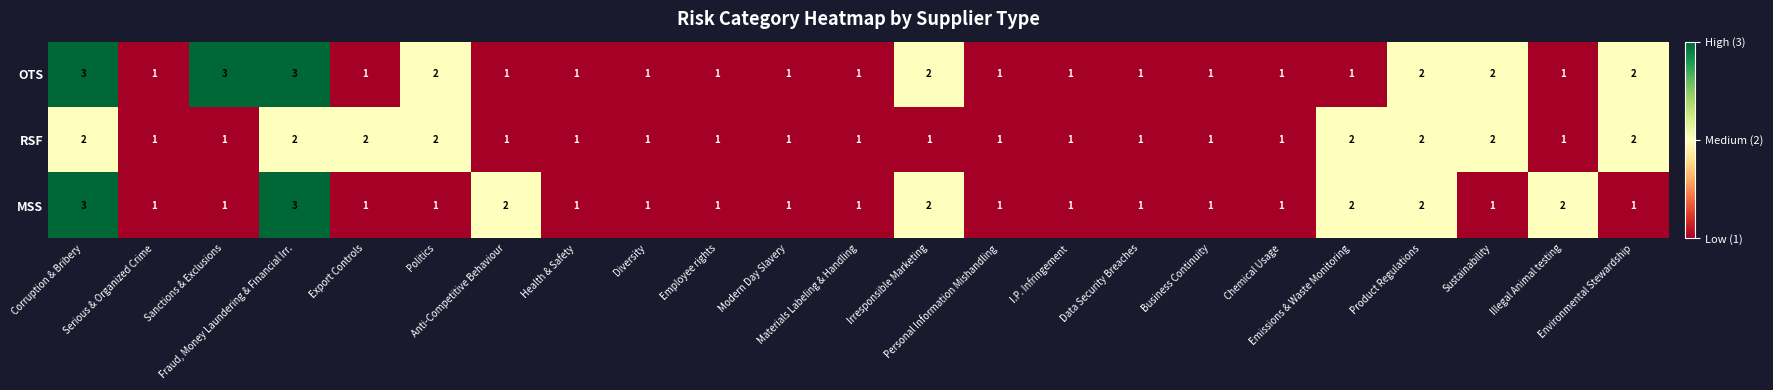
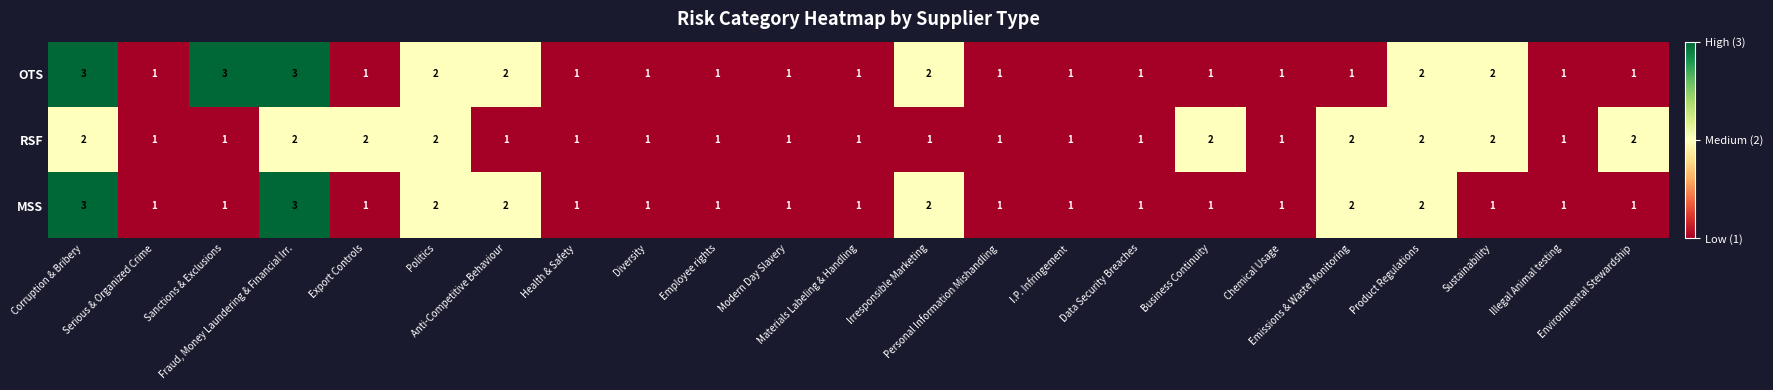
OTS, Anti-Competitive Behaviour: 1 -> 2
OTS, Environmental Stewardship: 2 -> 1
RSF, Business Continuity: 1 -> 2
MSS, Politics: 1 -> 2
MSS, Illegal Animal testing: 2 -> 1
